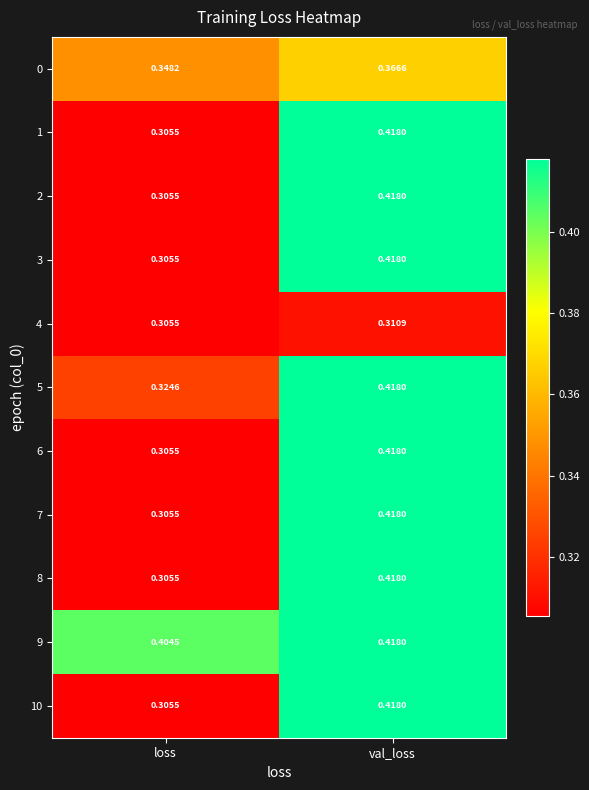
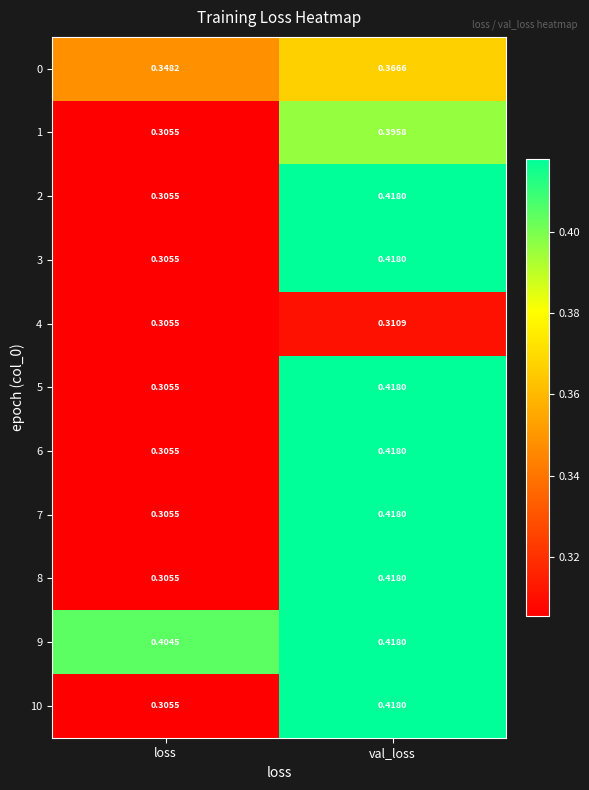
1, val_loss: 0.4180 -> 0.3958
5, loss: 0.3246 -> 0.3055
